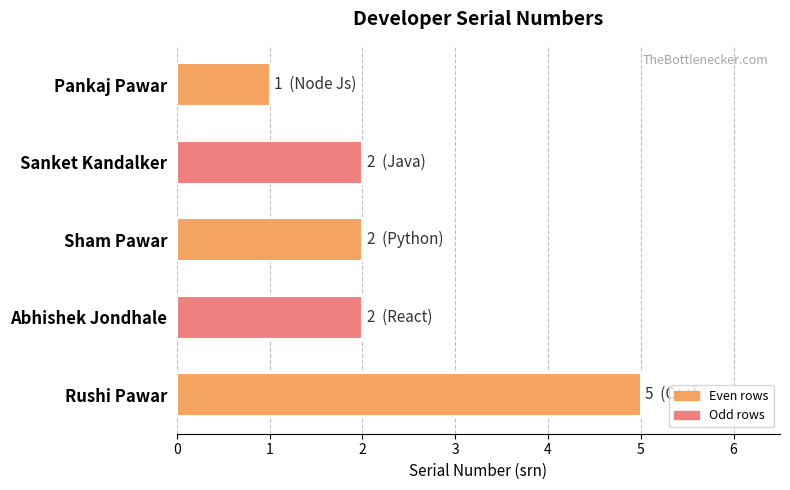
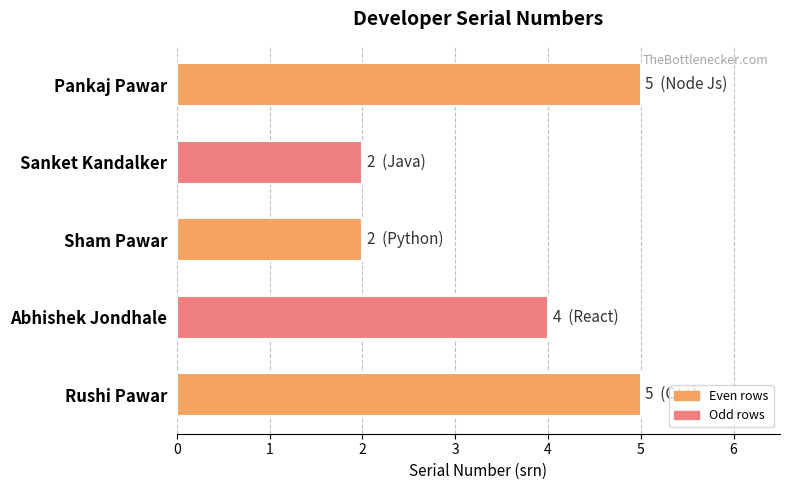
Pankaj Pawar: 1 -> 5
Abhishek Jondhale: 2 -> 4
